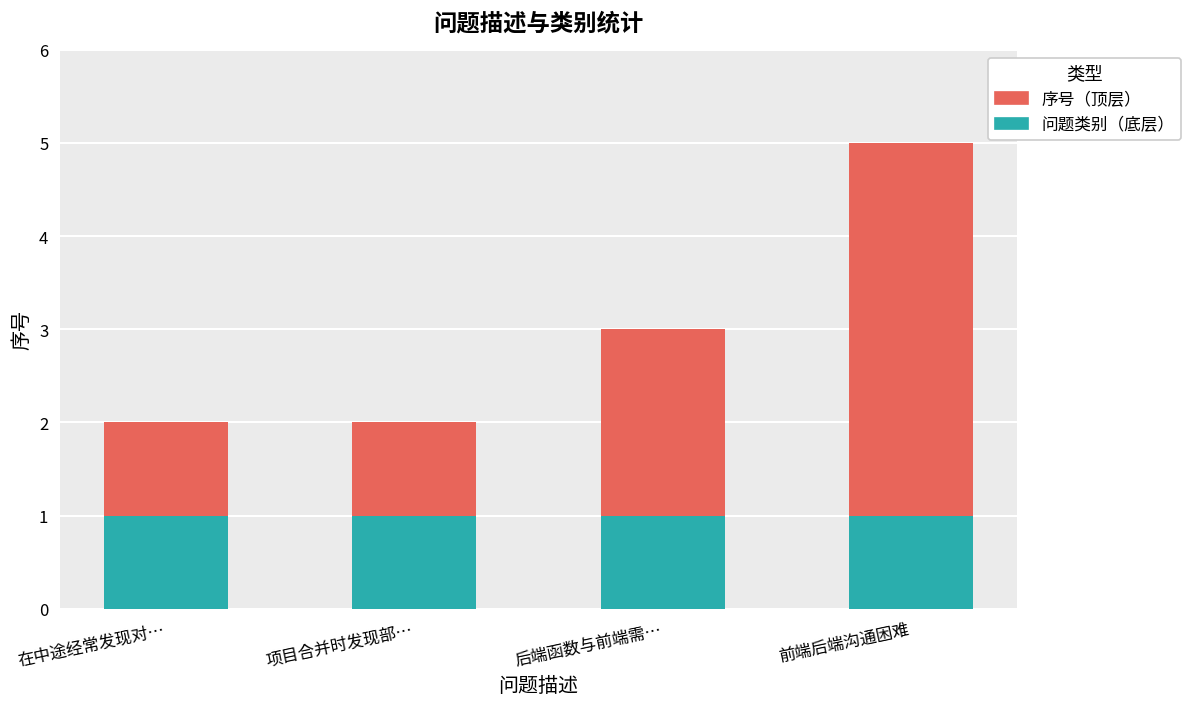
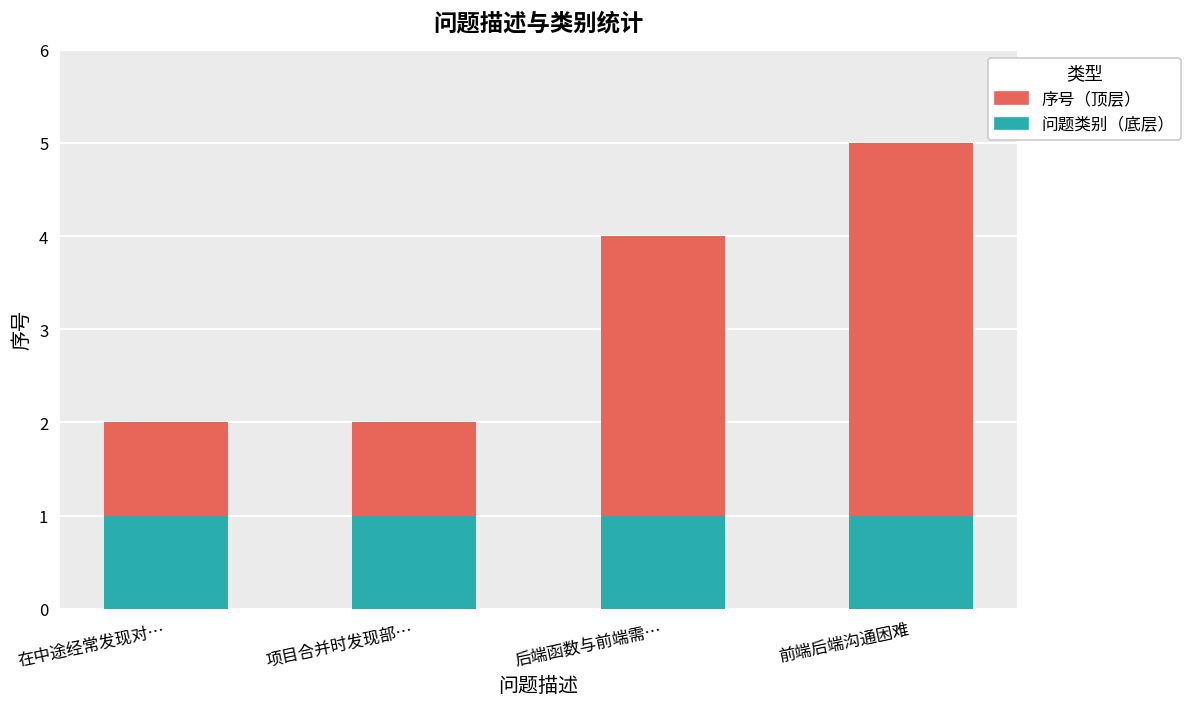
序号（顶层）, 后端函数与前端需…: 2 -> 3
